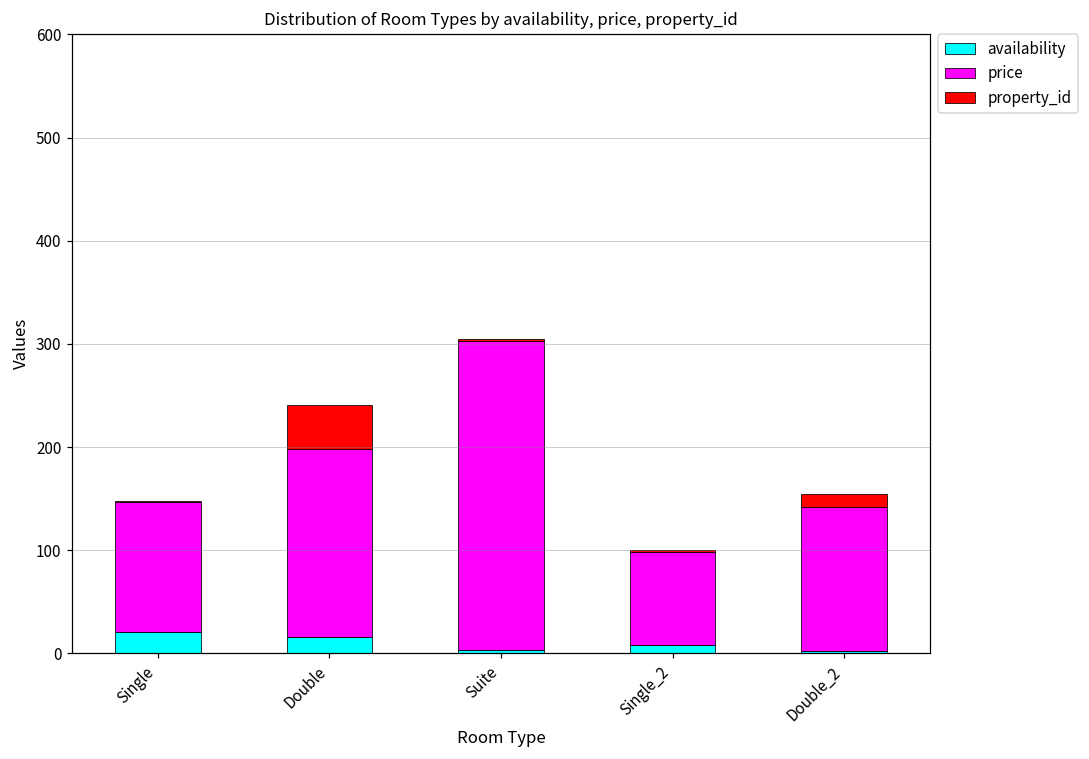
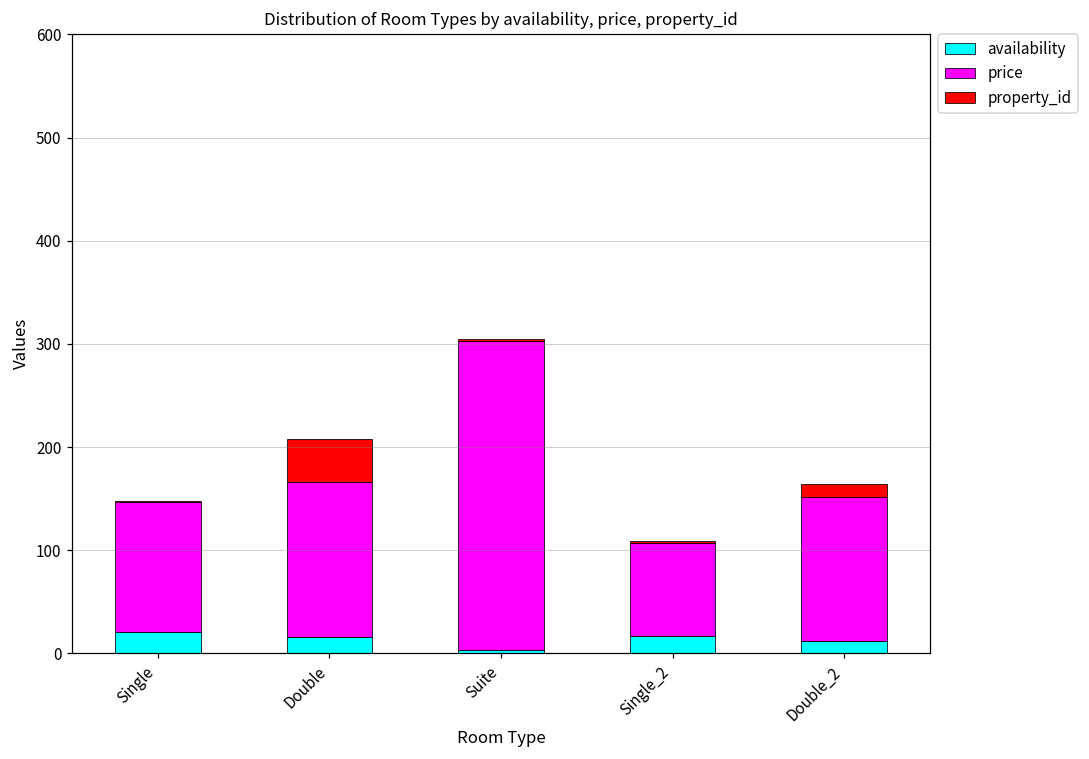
price, Double: 180 -> 150
availability, Single_2: 10 -> 20
availability, Double_2: 0 -> 10
